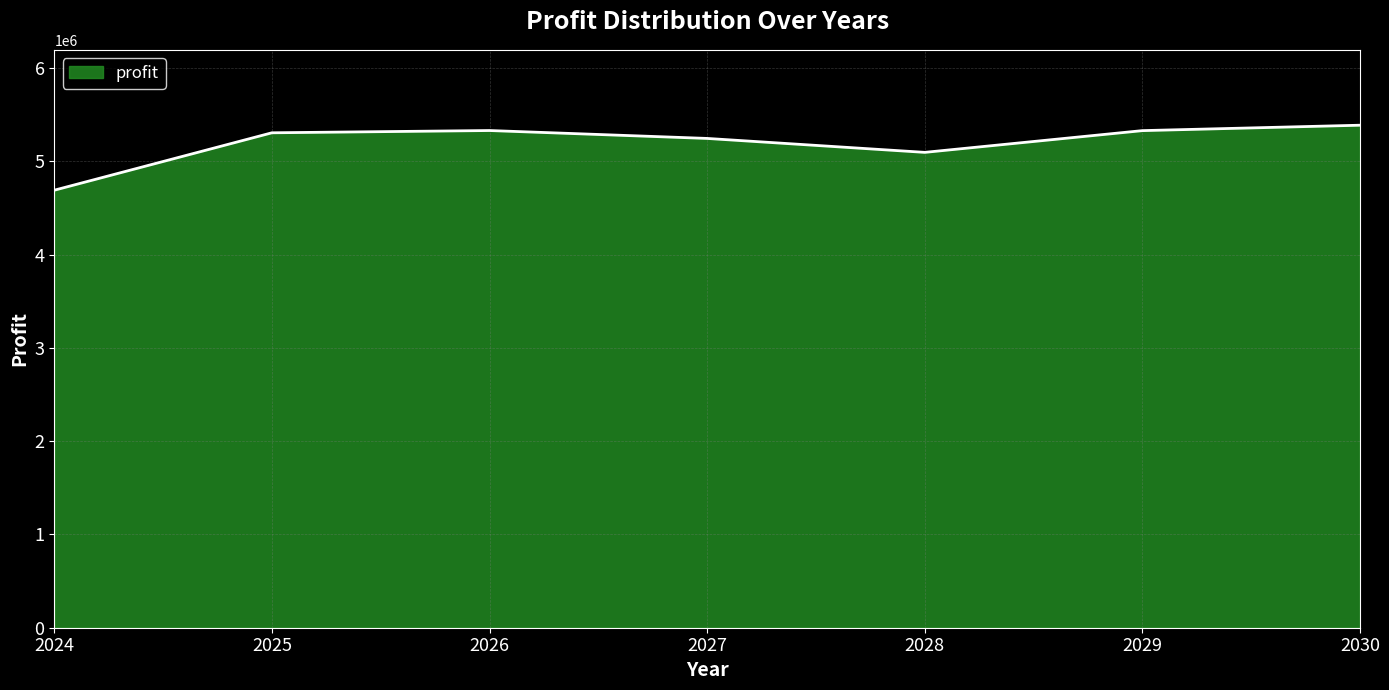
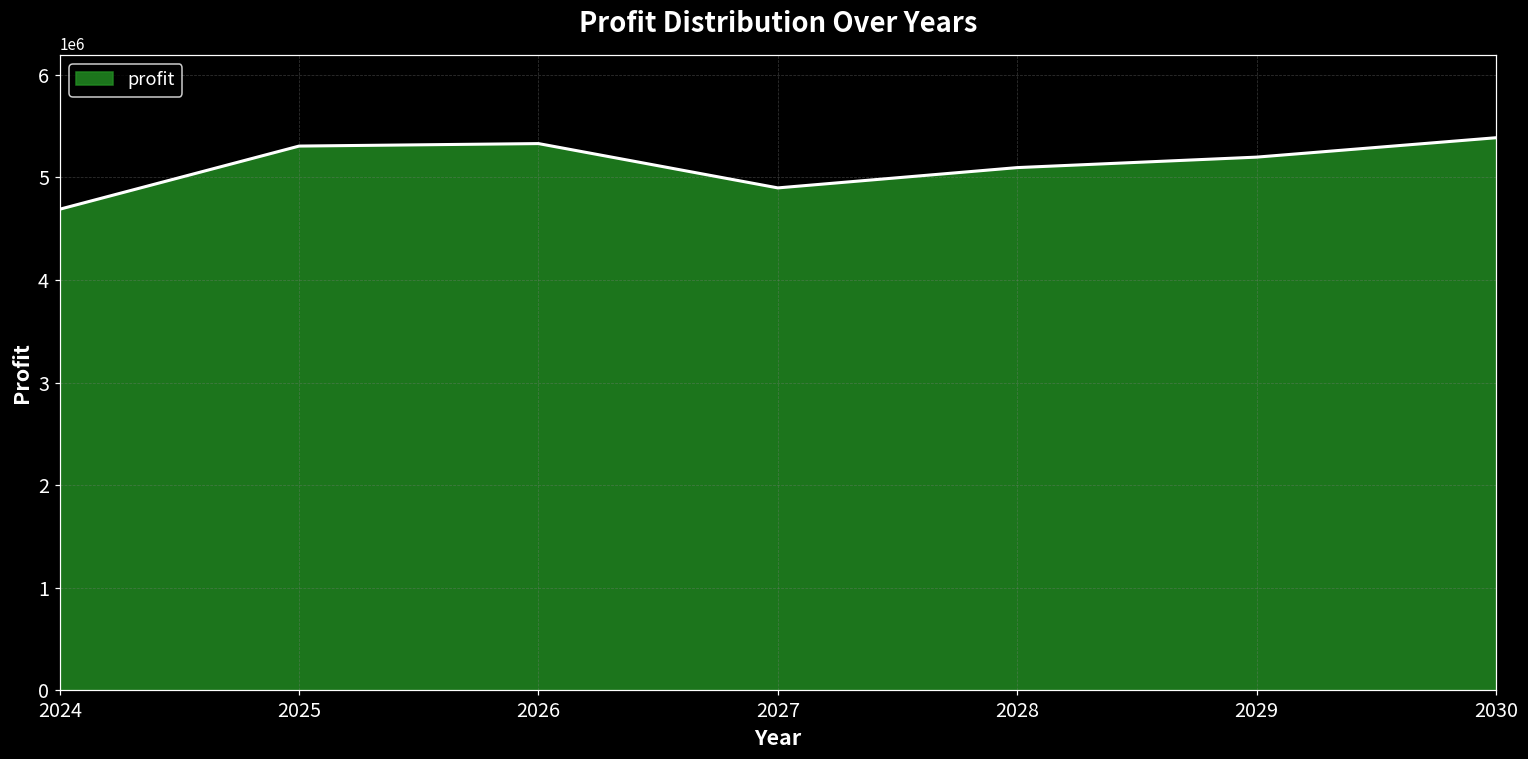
2027: 5200000 -> 4900000
2029: 5300000 -> 5200000
